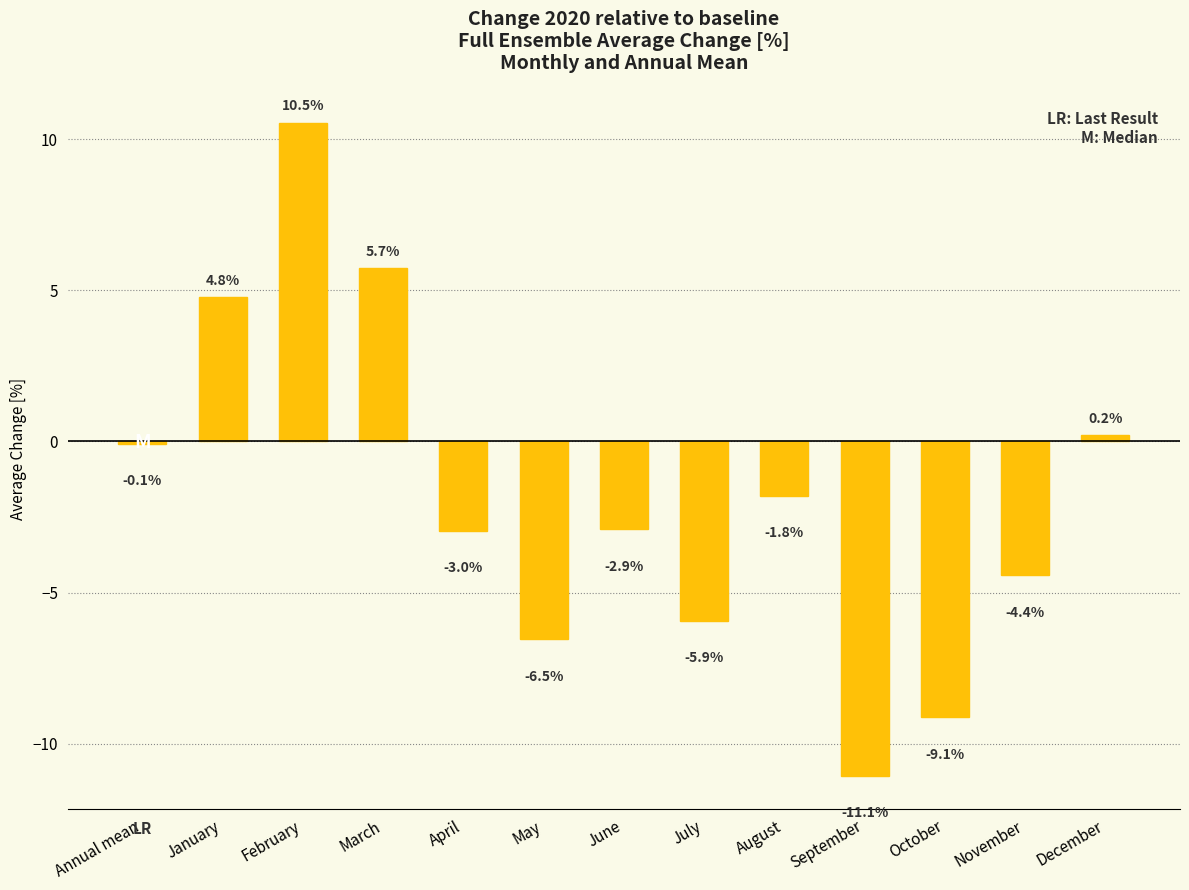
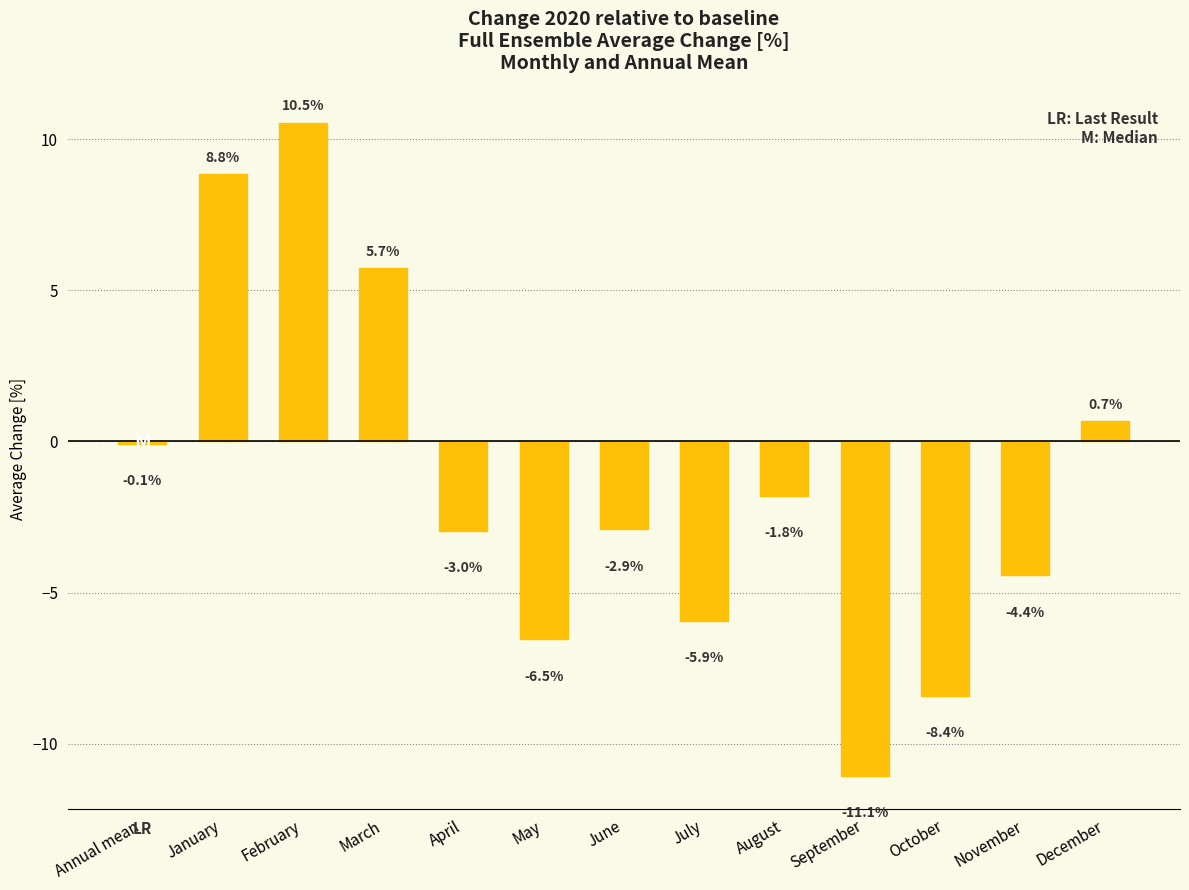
January: 4.8% -> 8.8%
October: -9.1% -> -8.4%
December: 0.2% -> 0.7%
